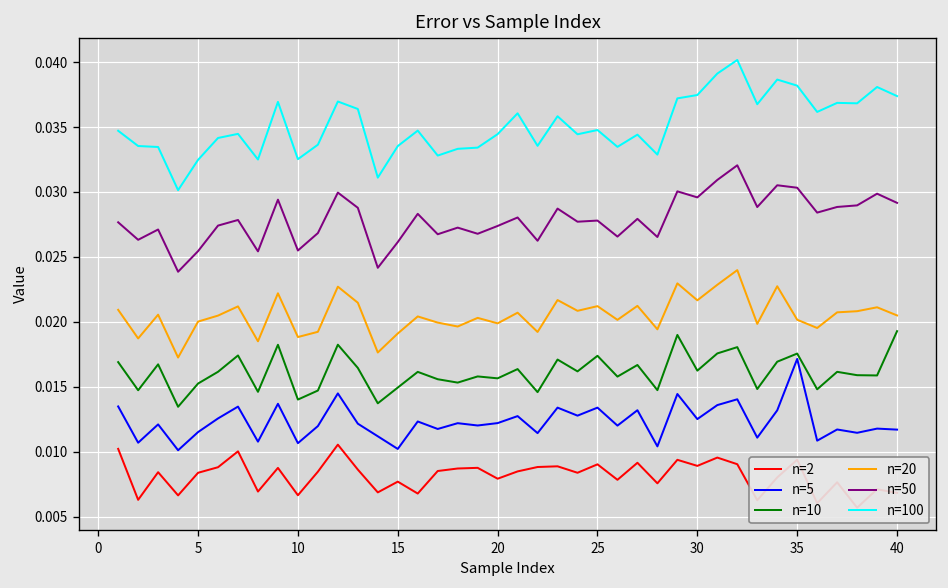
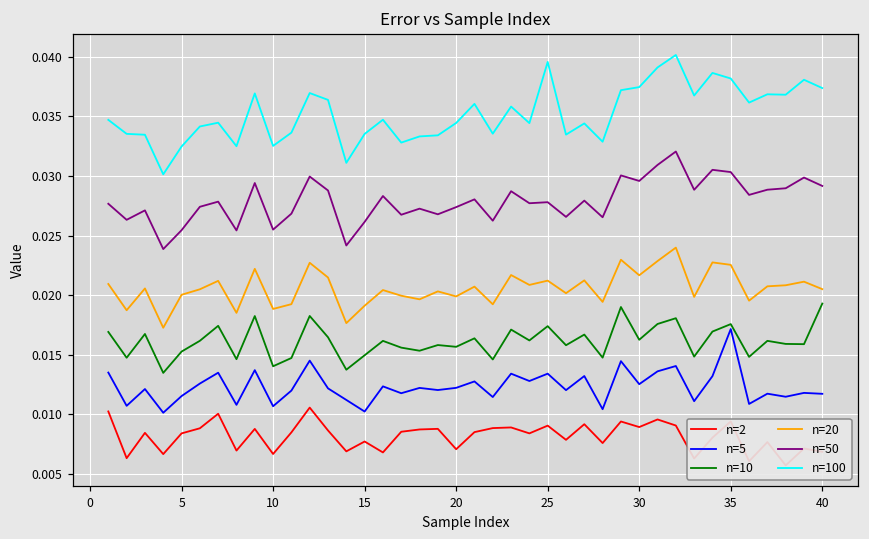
n=2, 20: 0.0079 -> 0.0071
n=100, 25: 0.0348 -> 0.0396
n=20, 35: 0.0202 -> 0.0225
